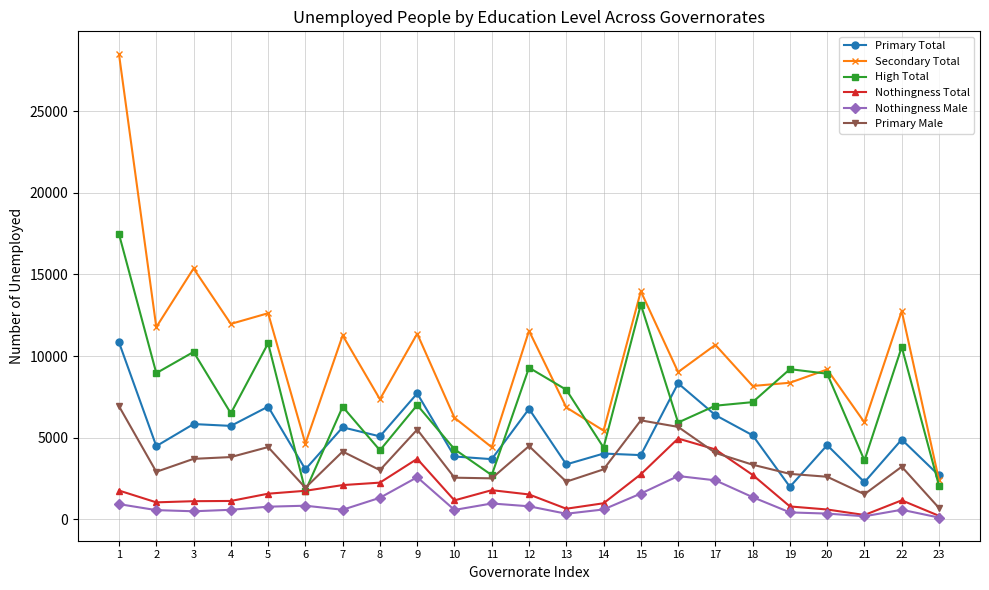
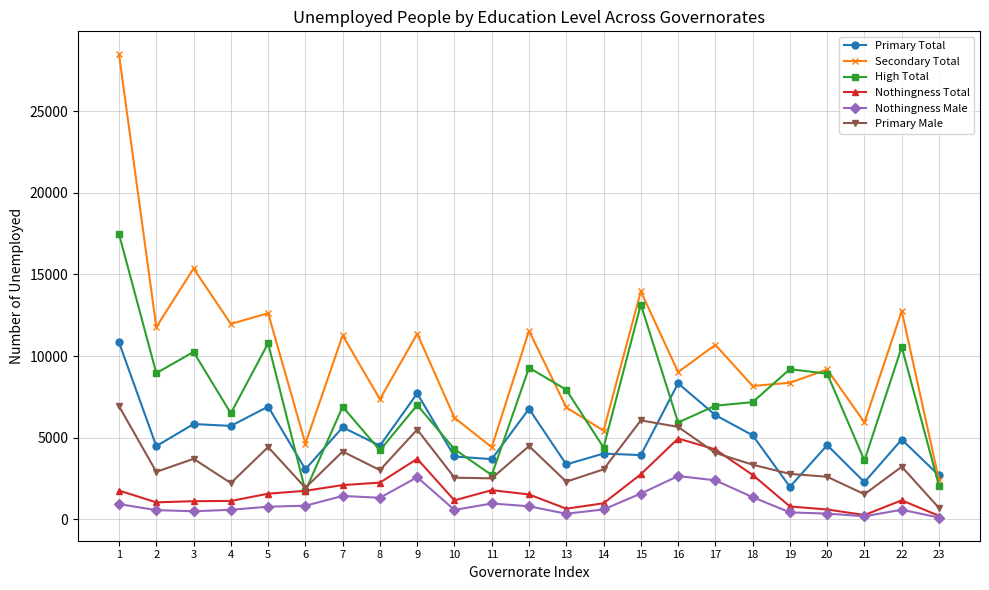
Primary Male, 4: 3800 -> 2200
Nothingness Male, 7: 600 -> 1400
Primary Total, 8: 5100 -> 4500
